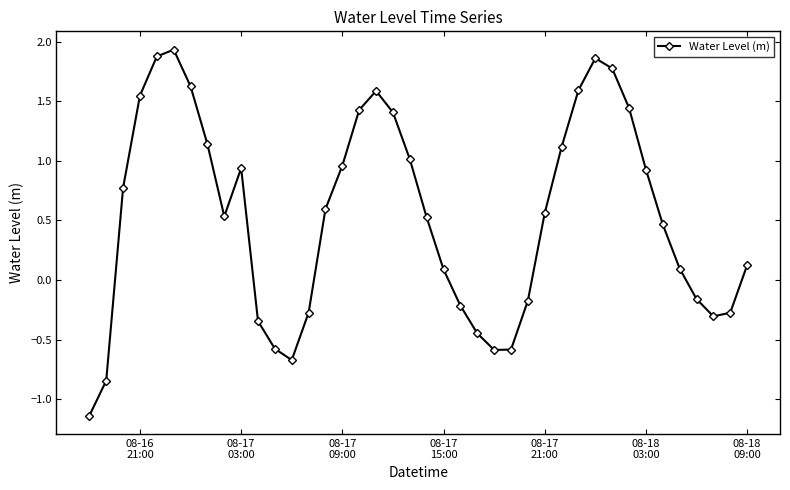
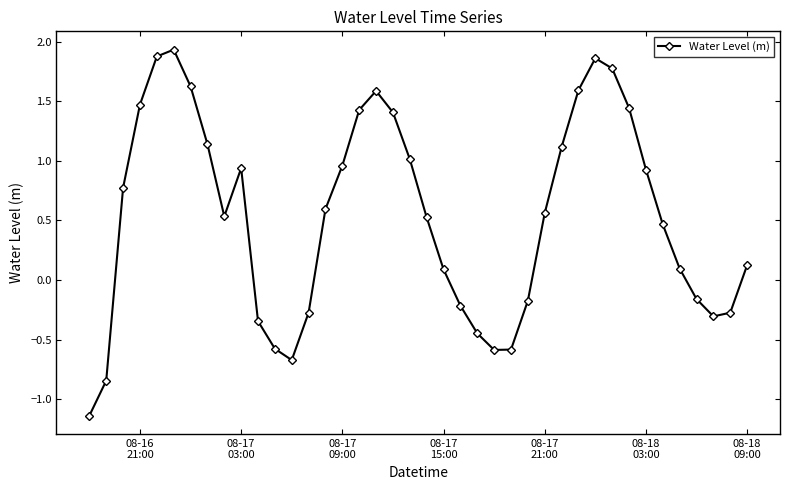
08-16 21:00: 1.55 -> 1.47
